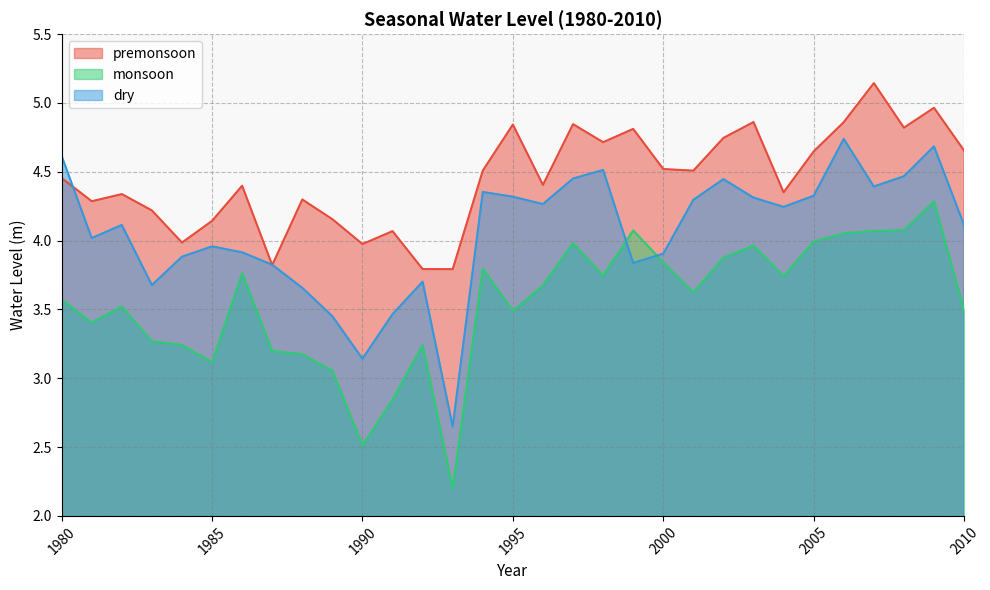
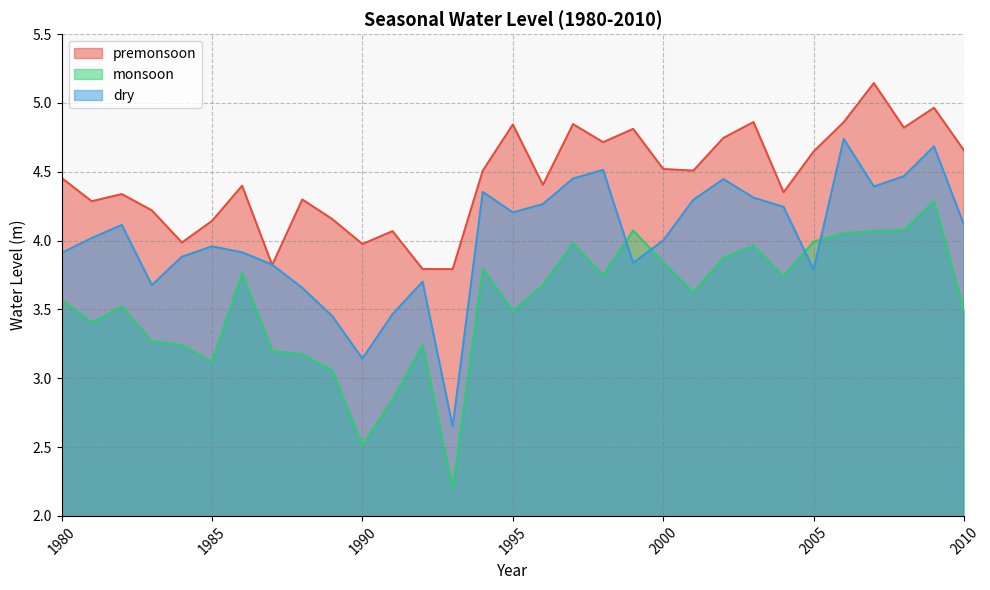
dry, 1980: 4.62 -> 3.91
dry, 1995: 4.32 -> 4.21
dry, 2000: 3.91 -> 4.00
dry, 2005: 4.33 -> 3.79
